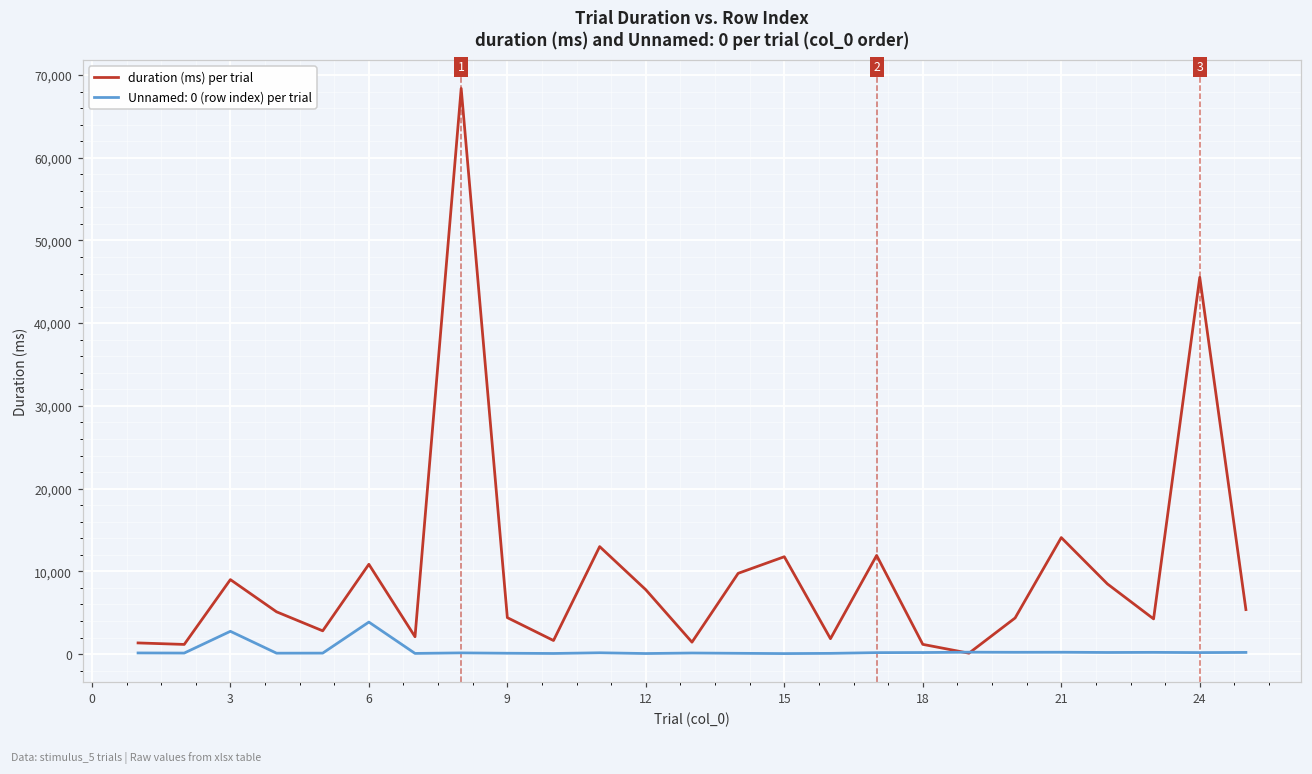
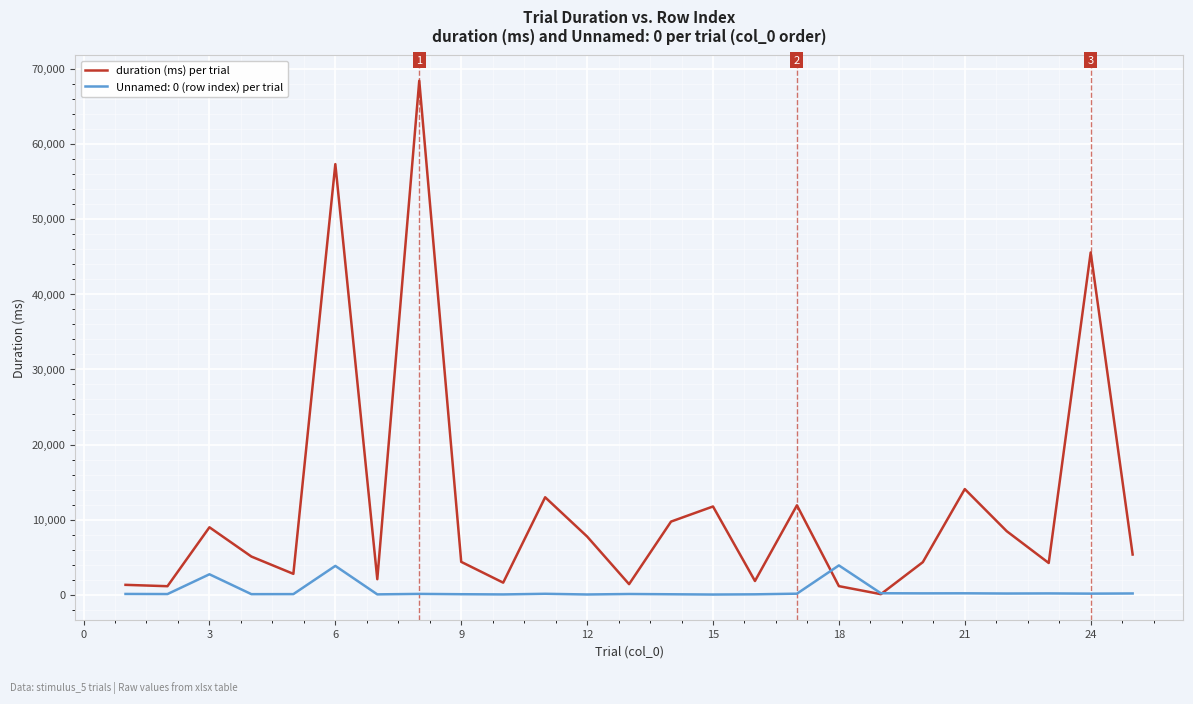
duration (ms) per trial, 6: 11,000 -> 57,000
Unnamed: 0 (row index) per trial, 18: 0 -> 4,000
